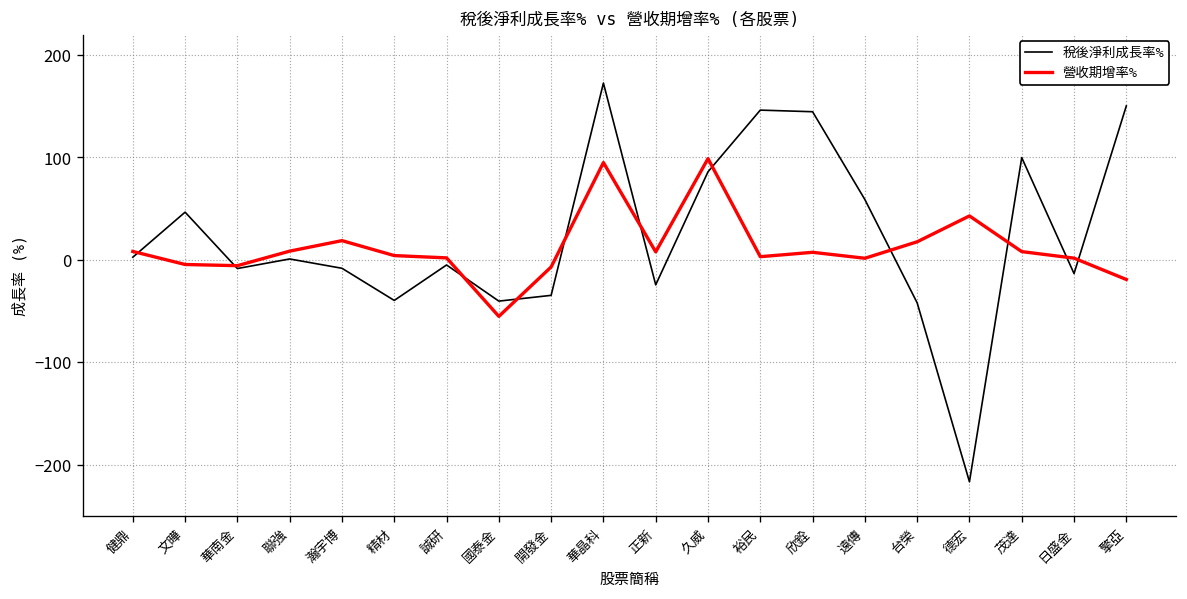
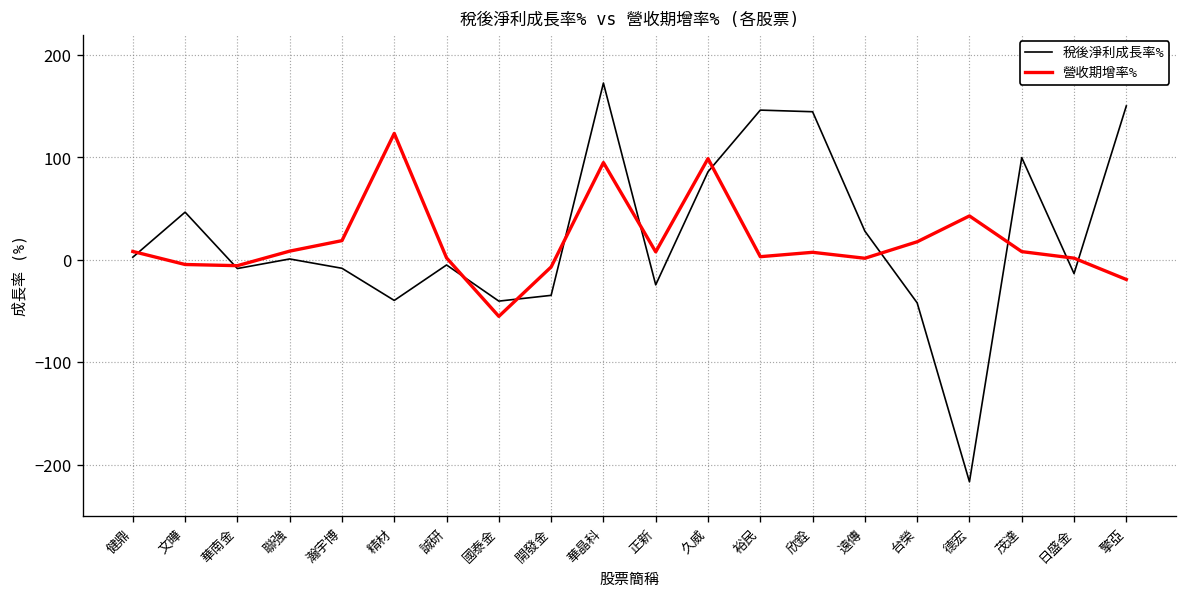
營收期增率%, 精材: 0 -> 120
稅後淨利成長率%, 遠傳: 60 -> 30
